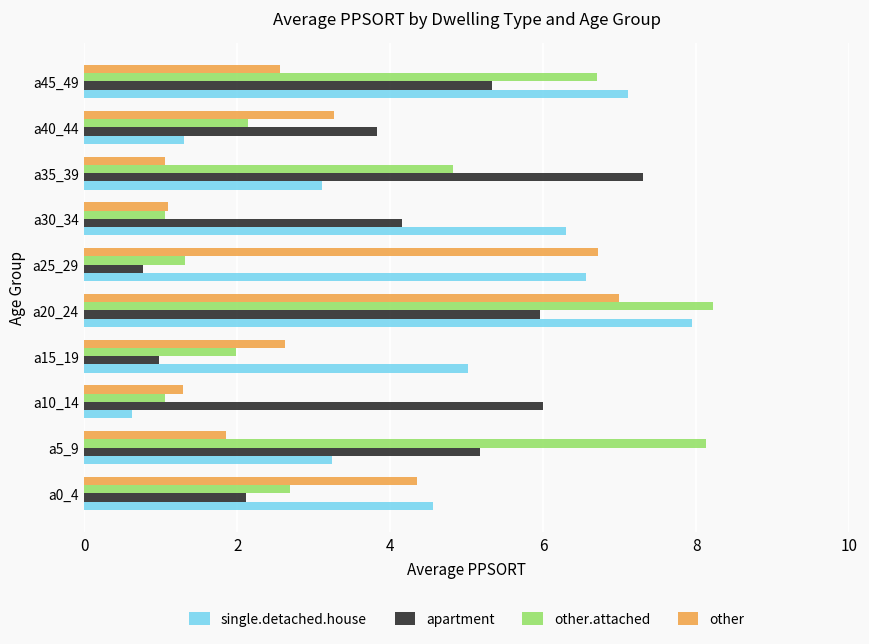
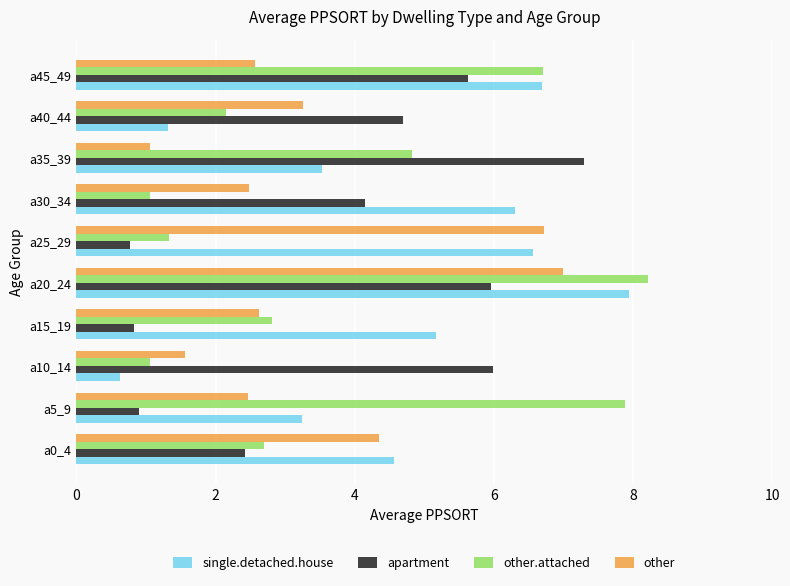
apartment, a45_49: 5.3 -> 5.6
single.detached.house, a45_49: 7.1 -> 6.7
apartment, a40_44: 3.8 -> 4.7
single.detached.house, a35_39: 3.1 -> 3.5
other, a30_34: 1.1 -> 2.5
other.attached, a15_19: 2.0 -> 2.8
apartment, a15_19: 1.0 -> 0.8
single.detached.house, a15_19: 5.0 -> 5.2
other, a10_14: 1.3 -> 1.6
other, a5_9: 1.9 -> 2.5
other.attached, a5_9: 8.1 -> 7.9
apartment, a5_9: 5.2 -> 0.9
apartment, a0_4: 2.1 -> 2.4
